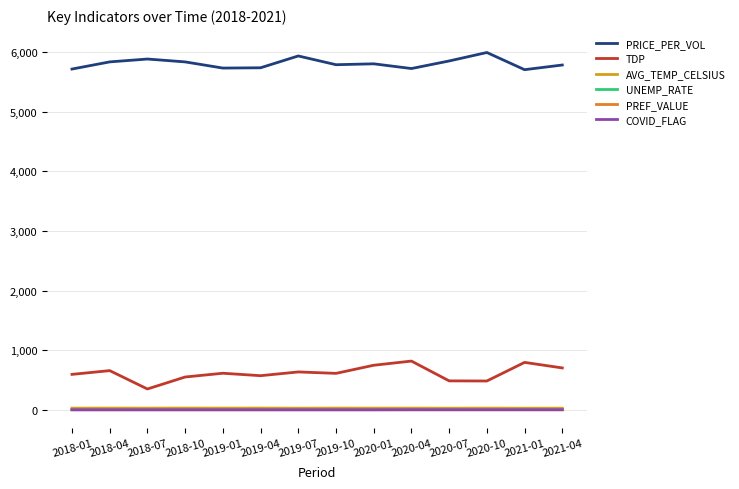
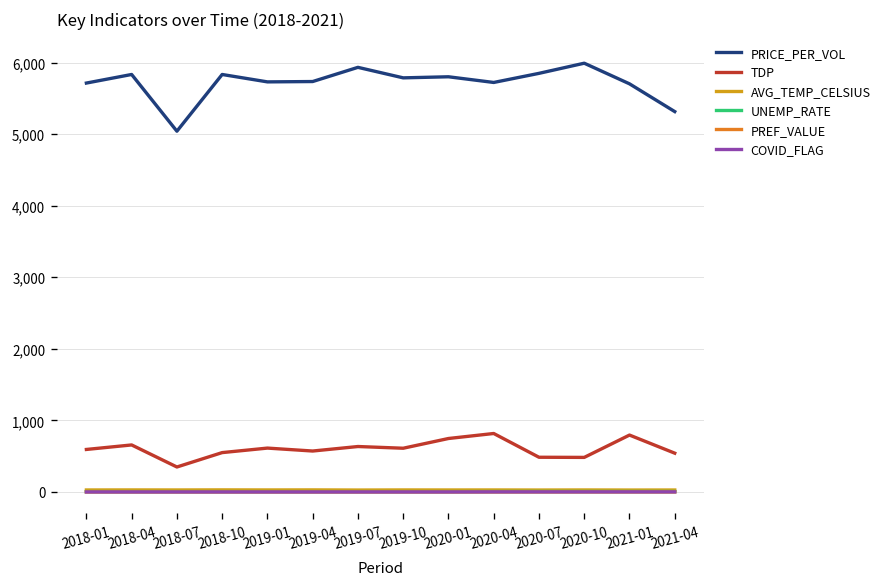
PRICE_PER_VOL, 2018-07: 5,900 -> 5,000
PRICE_PER_VOL, 2021-04: 5,800 -> 5,300
TDP, 2021-04: 700 -> 500
